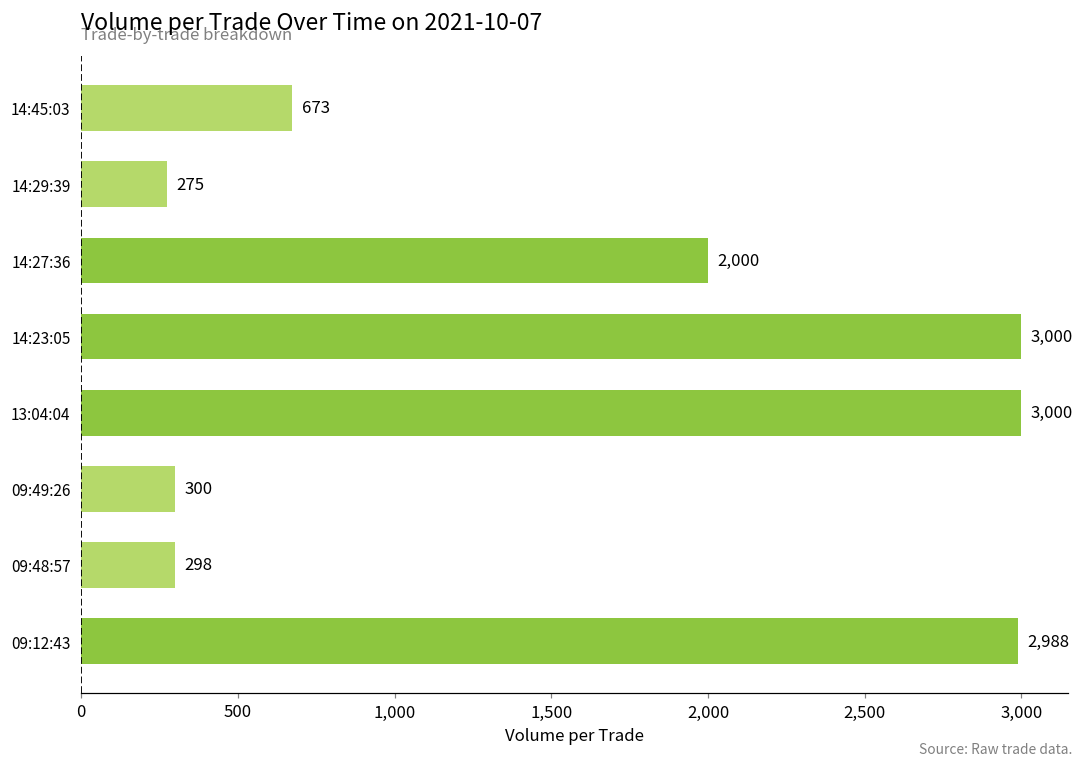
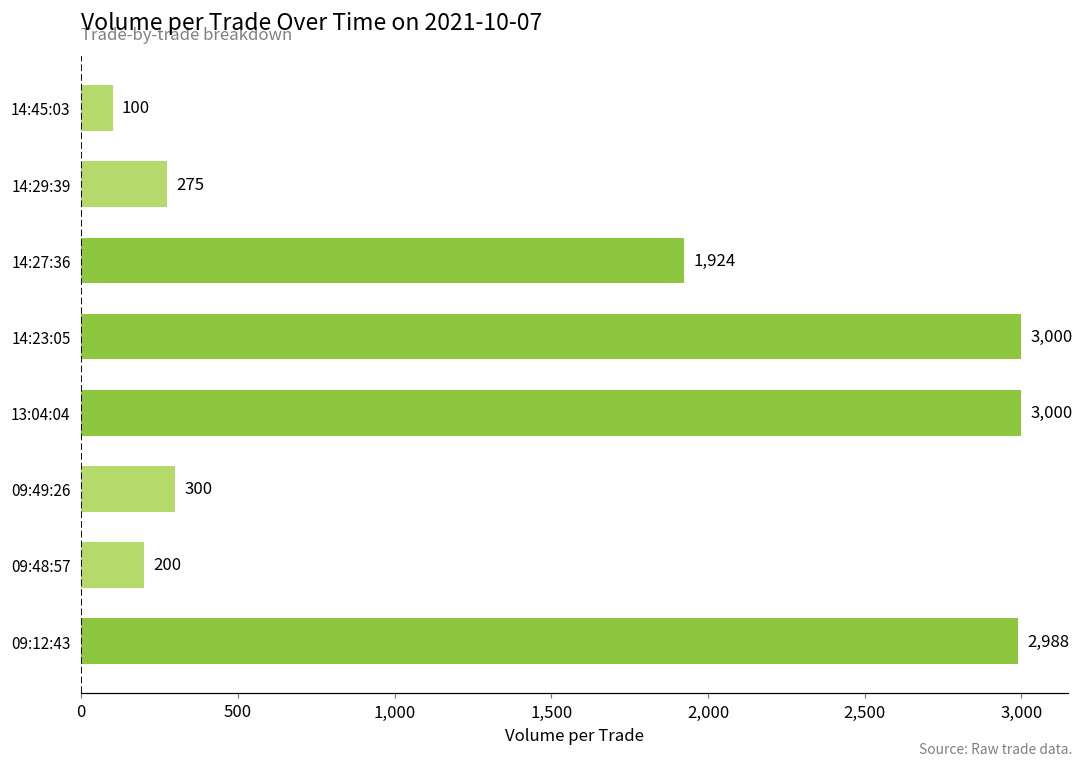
14:45:03: 673 -> 100
14:27:36: 2,000 -> 1,924
09:48:57: 298 -> 200
